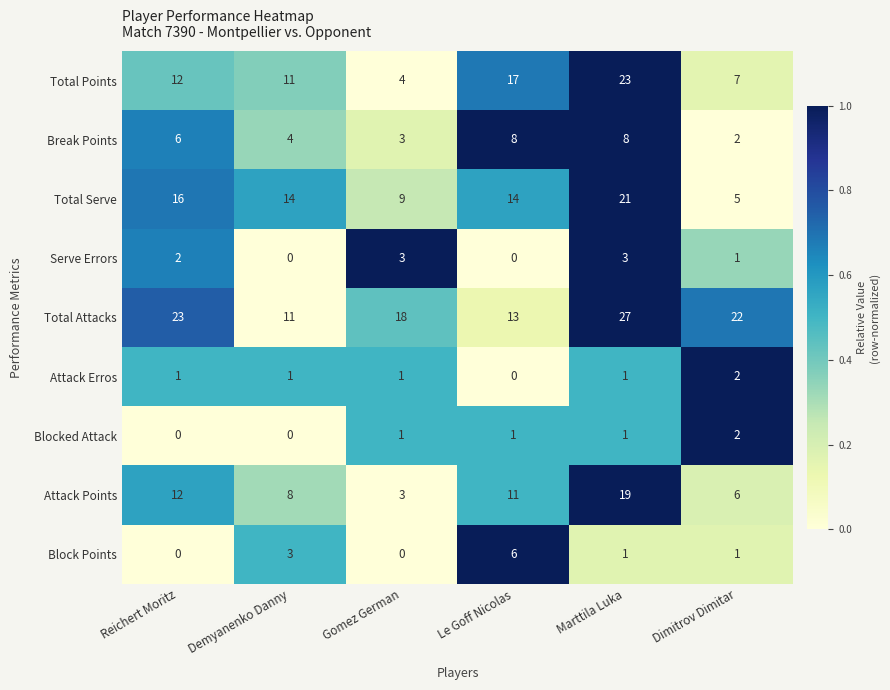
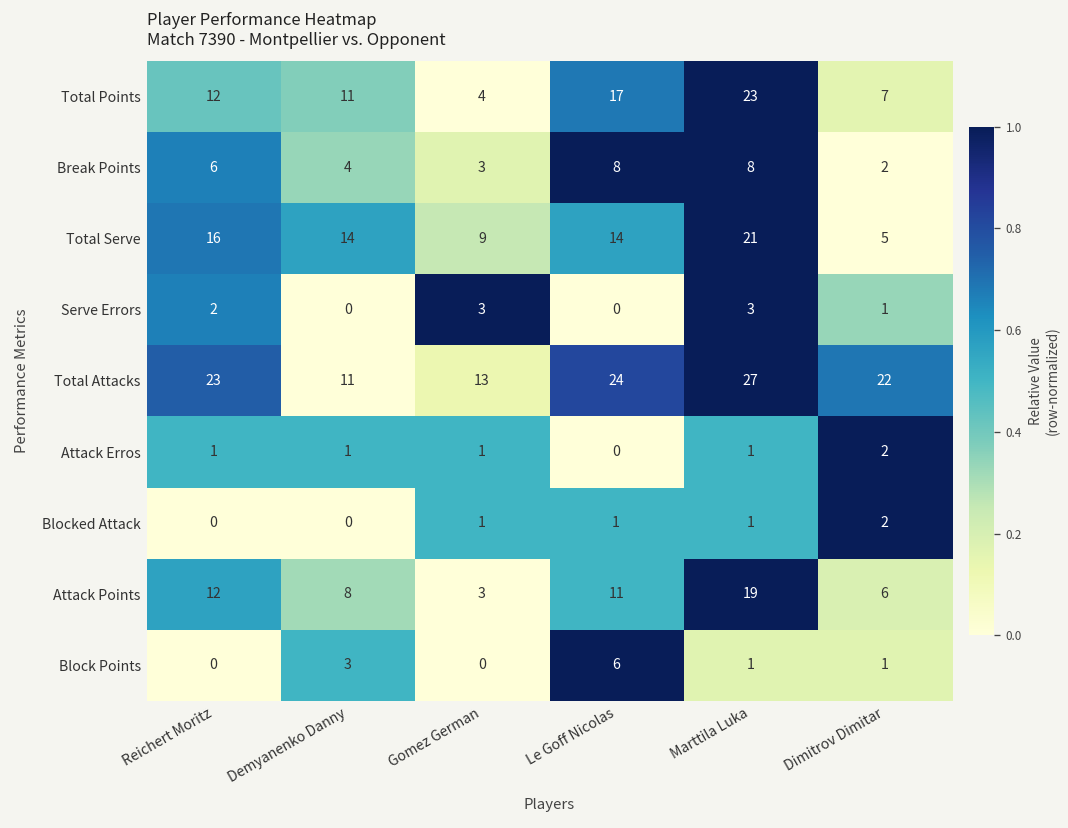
Total Attacks, Gomez German: 18 -> 13
Total Attacks, Le Goff Nicolas: 13 -> 24
